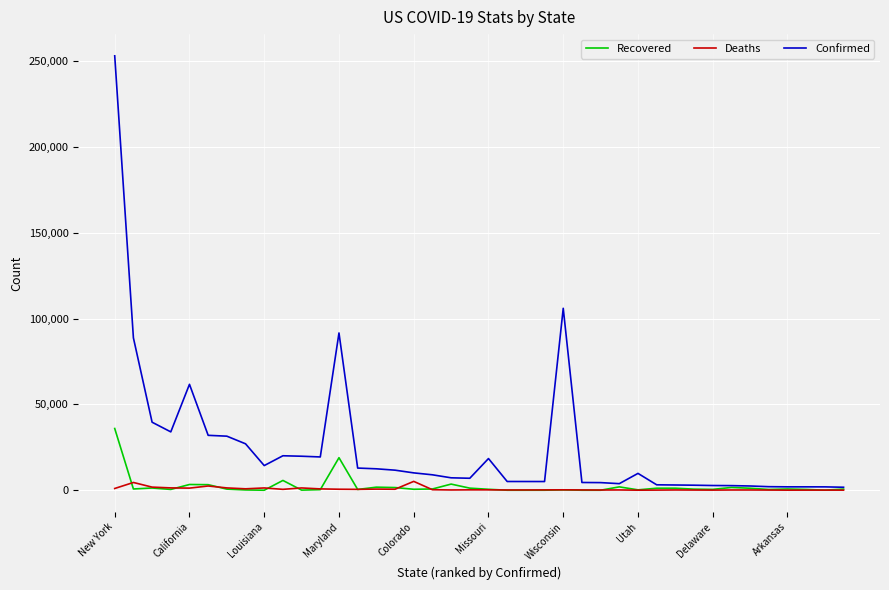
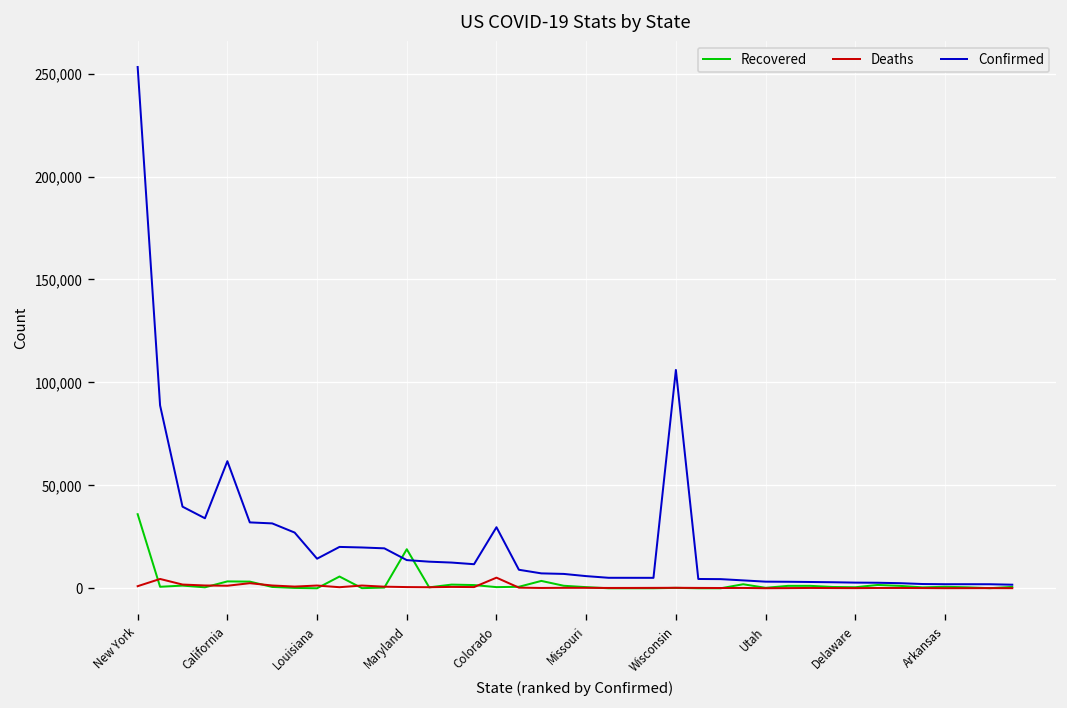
Confirmed, Maryland: 92,000 -> 14,000
Confirmed, Colorado: 10,000 -> 30,000
Confirmed, Missouri: 18,000 -> 6,000
Confirmed, Utah: 10,000 -> 3,000
